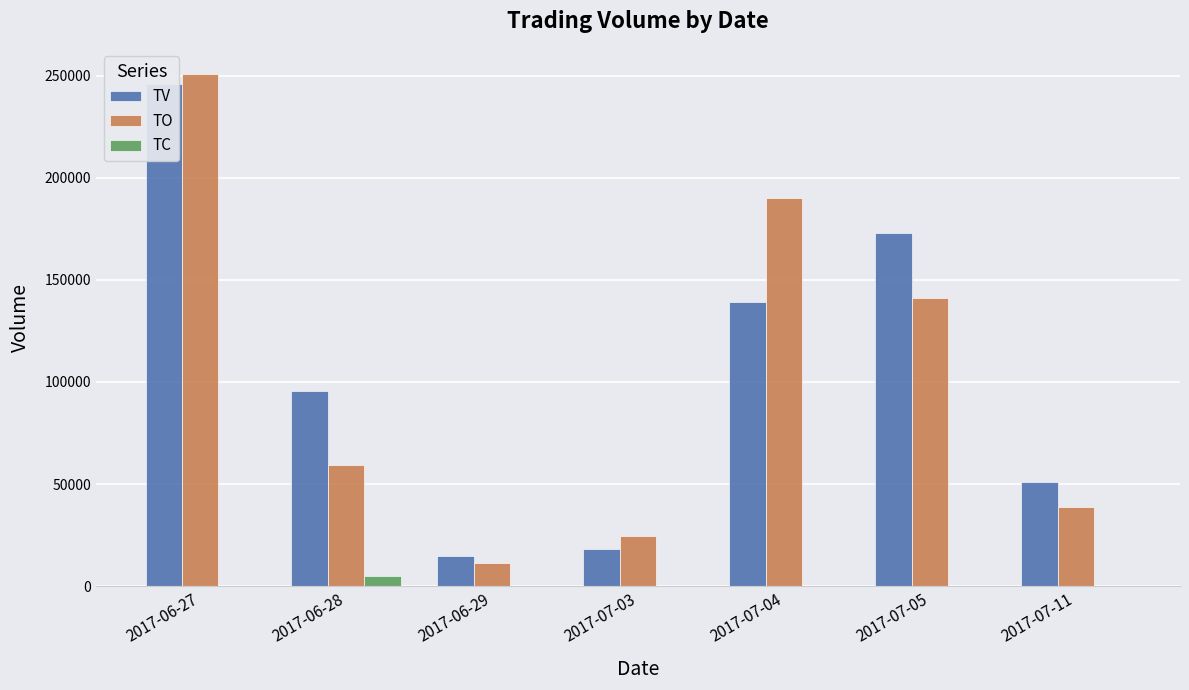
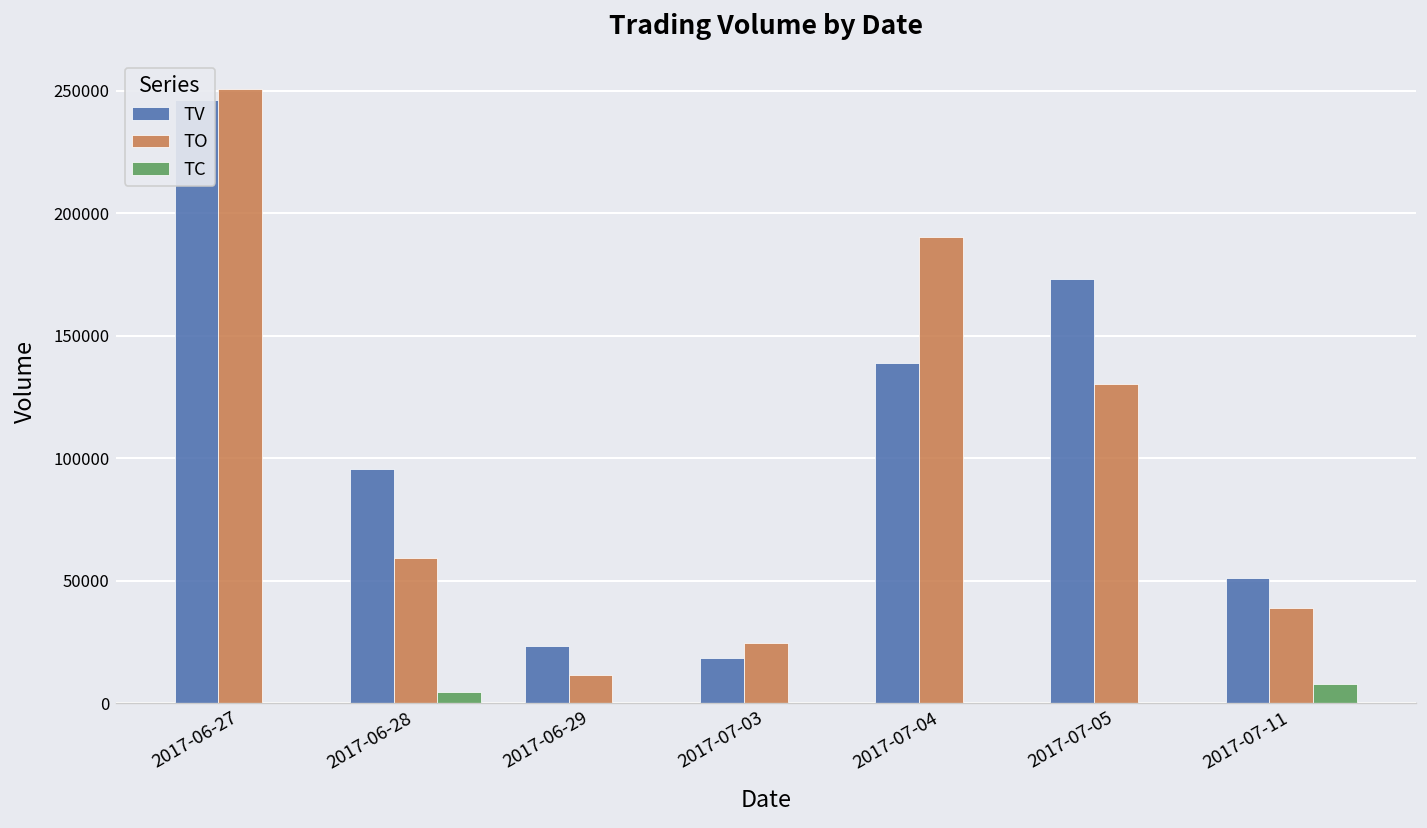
TV, 2017-06-29: 15000 -> 24000
TO, 2017-07-05: 141000 -> 130000
TC, 2017-07-11: 0 -> 8000
